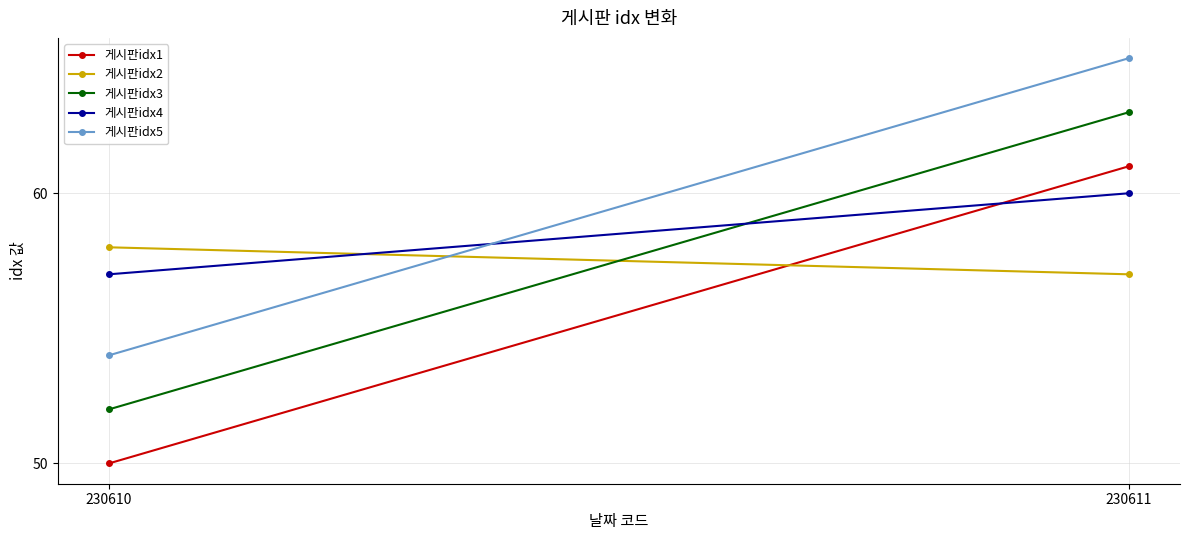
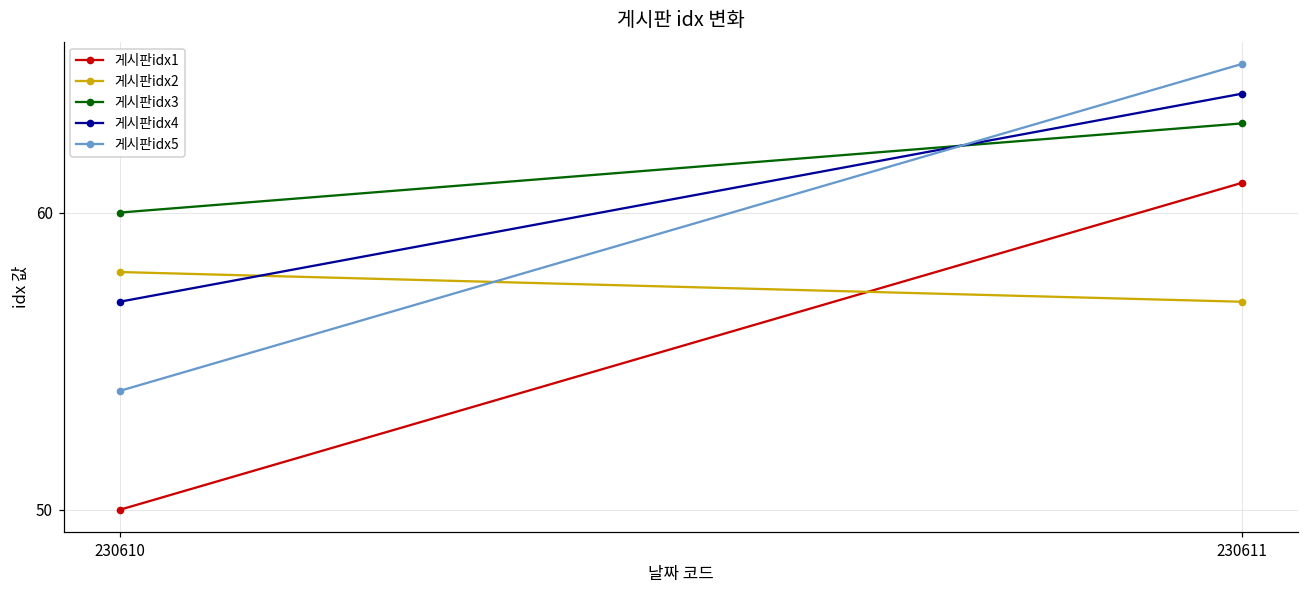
게시판idx3, 230610: 52 -> 60
게시판idx4, 230611: 60 -> 64
